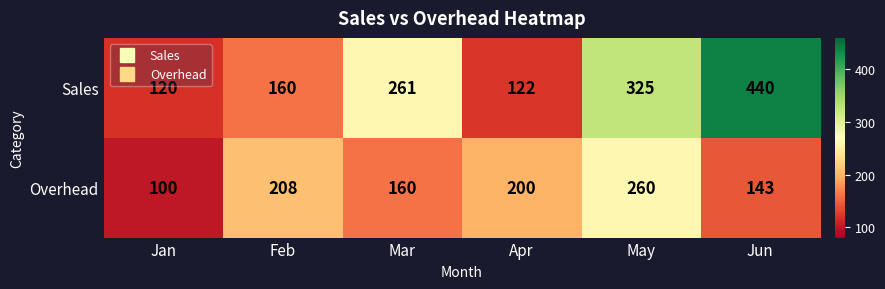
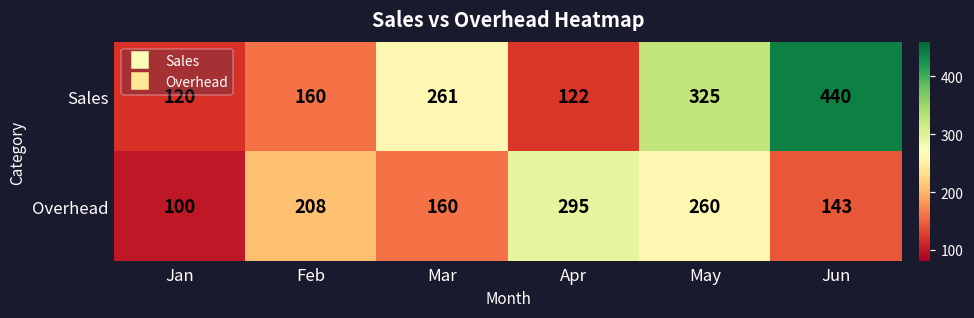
Overhead, Apr: 200 -> 295
